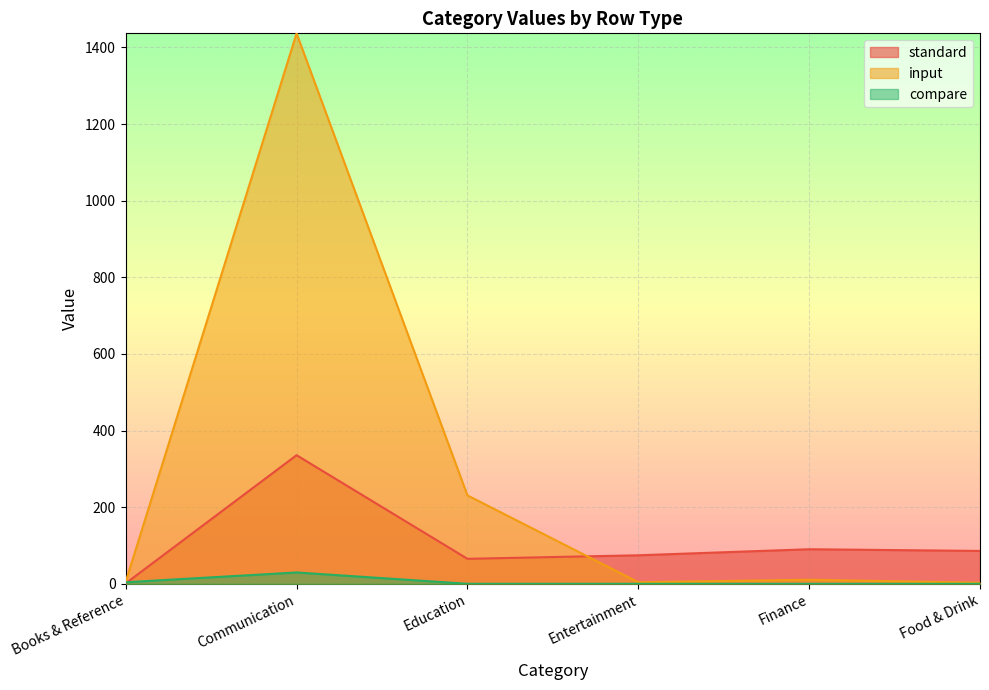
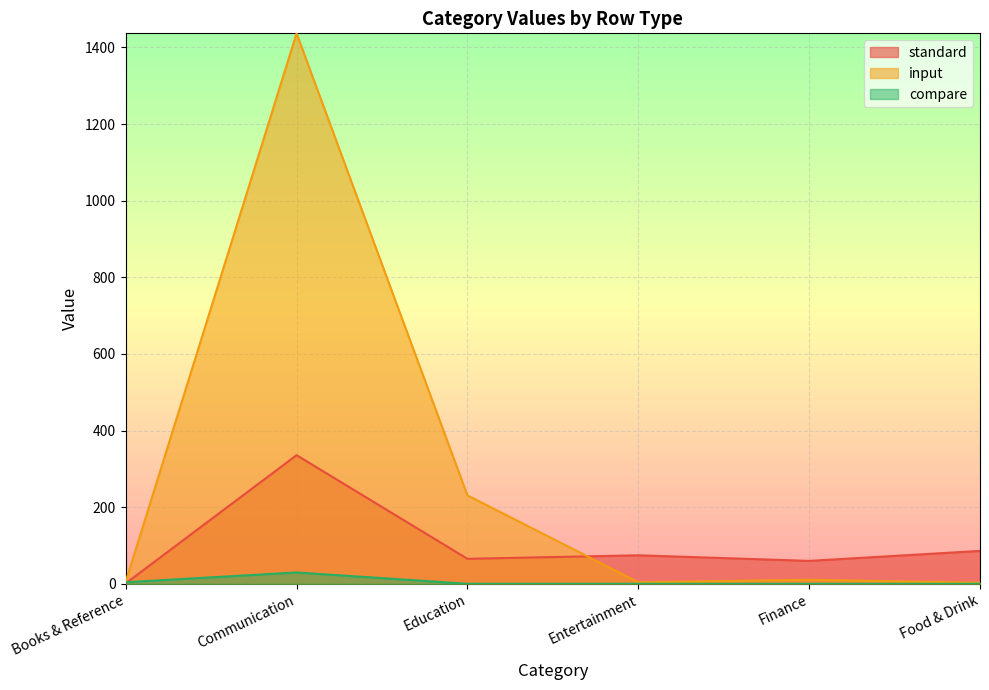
standard, Finance: 90 -> 60
